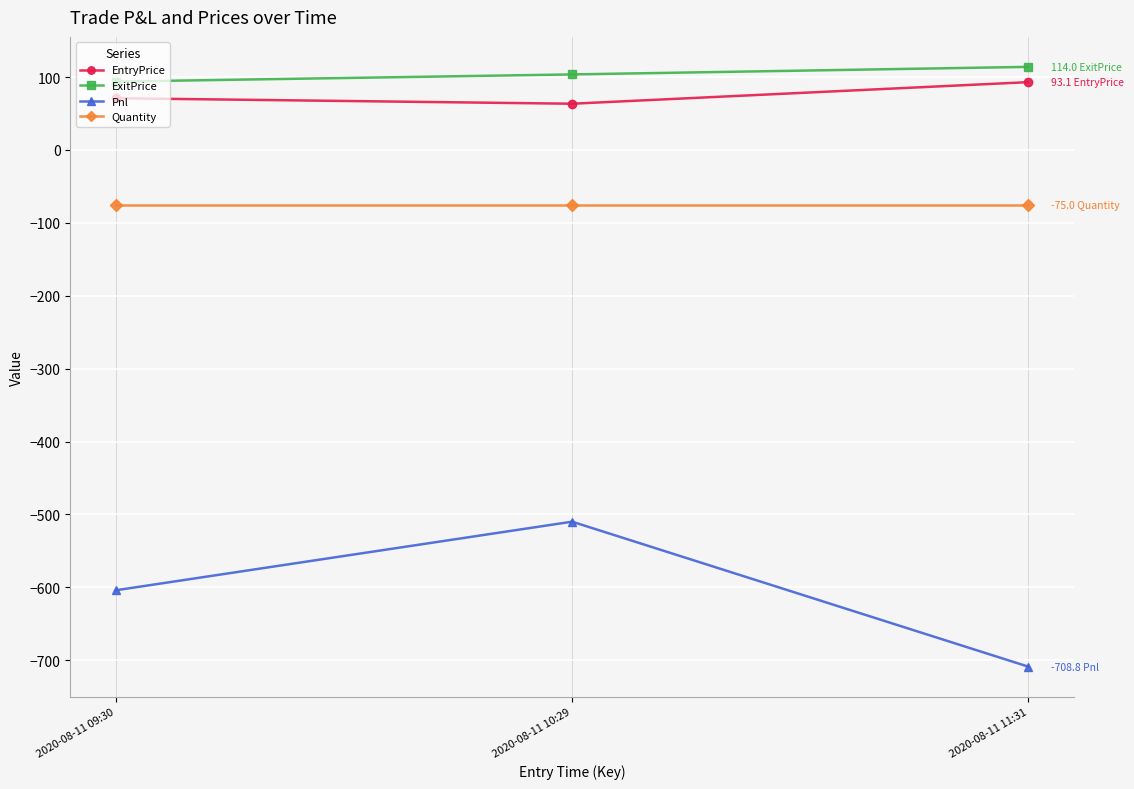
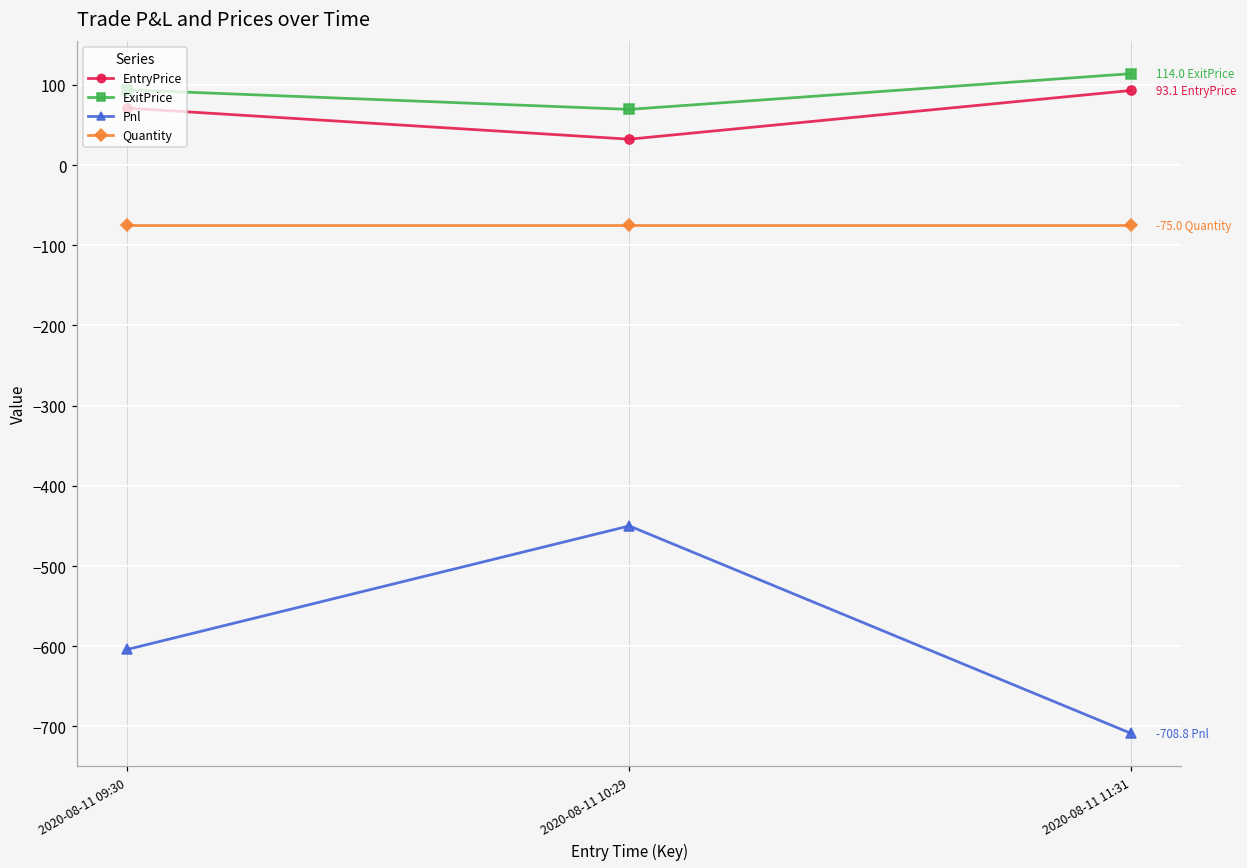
EntryPrice, 2020-08-11 10:29: 60 -> 30
ExitPrice, 2020-08-11 10:29: 100 -> 70
Pnl, 2020-08-11 10:29: -510 -> -450
